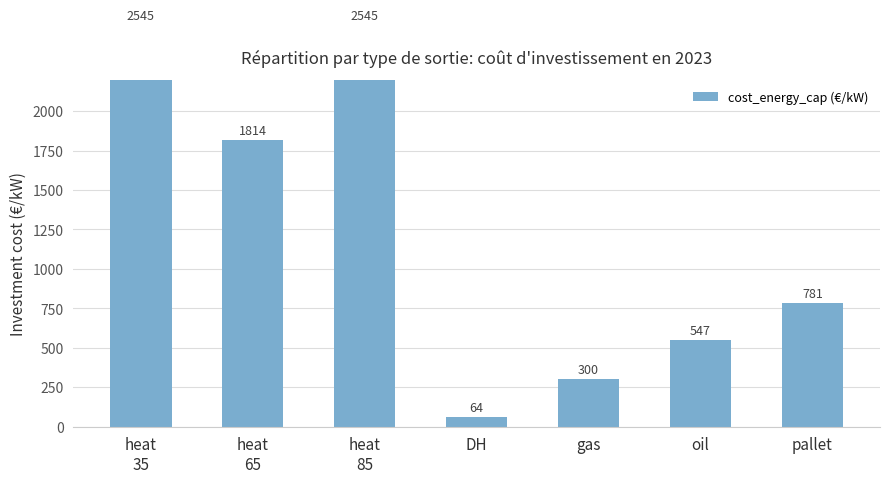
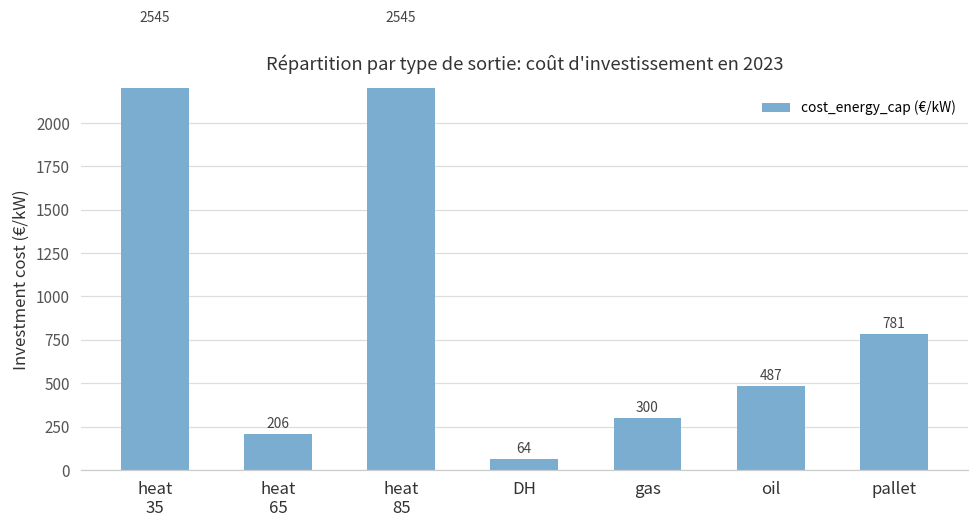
heat 65: 1814 -> 206
oil: 547 -> 487
